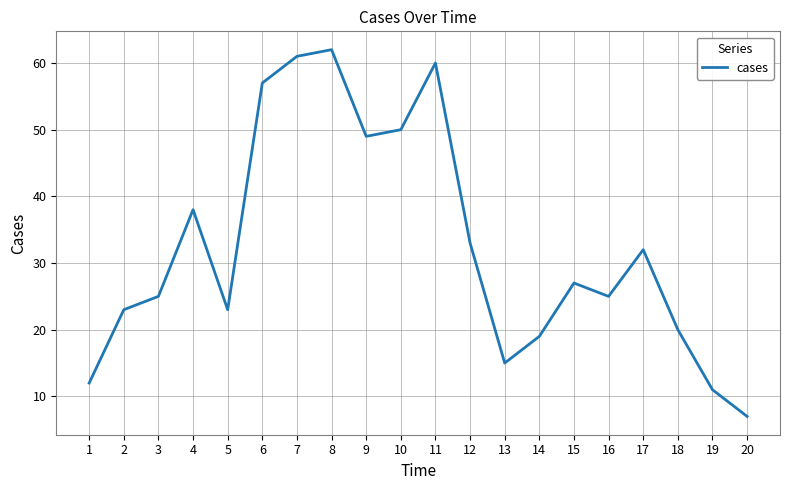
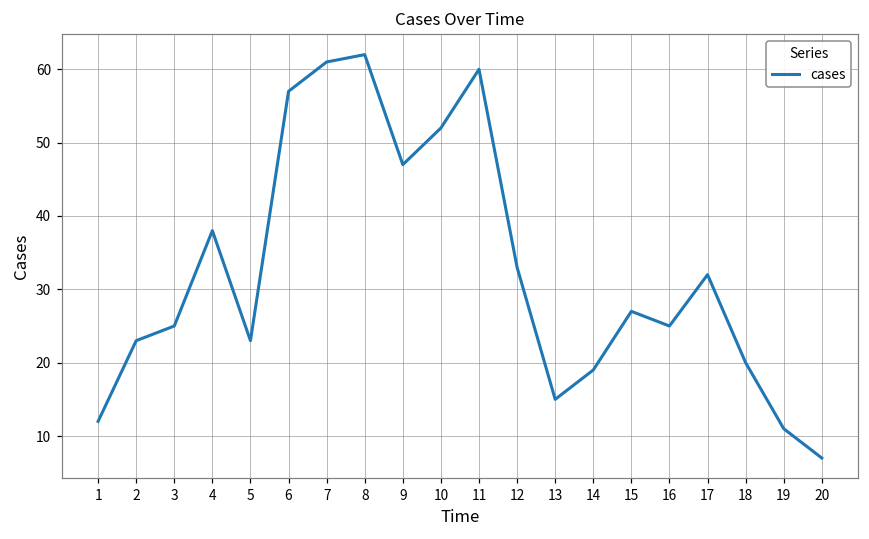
9: 49 -> 47
10: 50 -> 52
